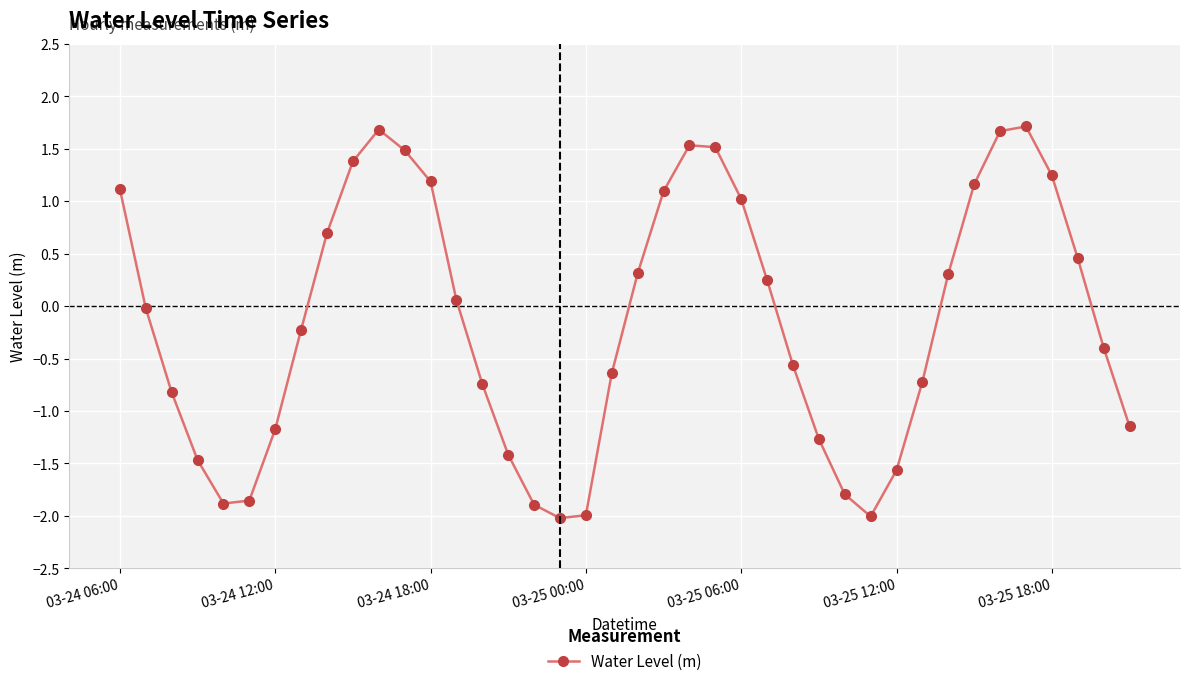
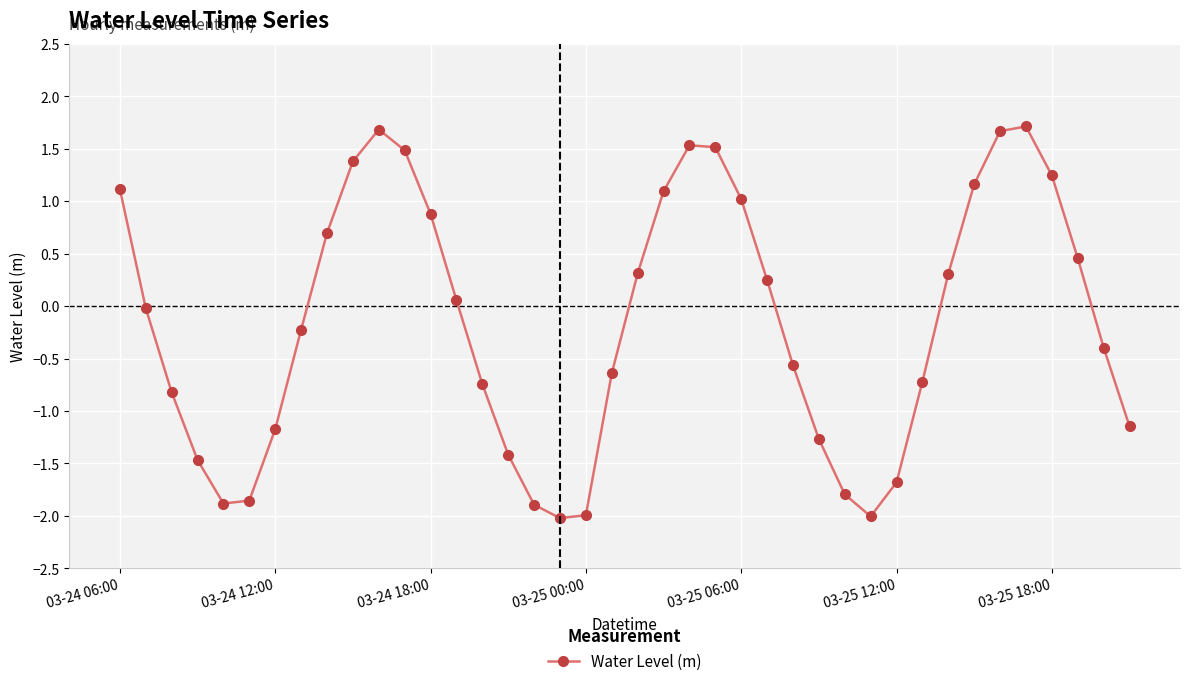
03-24 18:00: 1.19 -> 0.88
03-25 12:00: -1.56 -> -1.68
